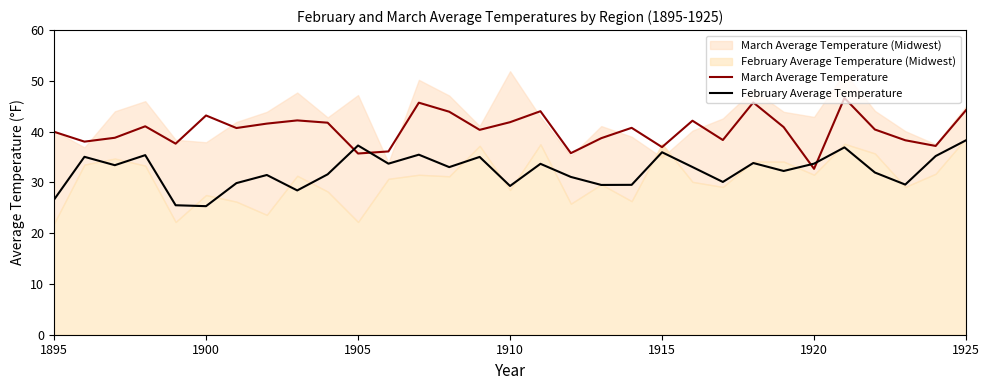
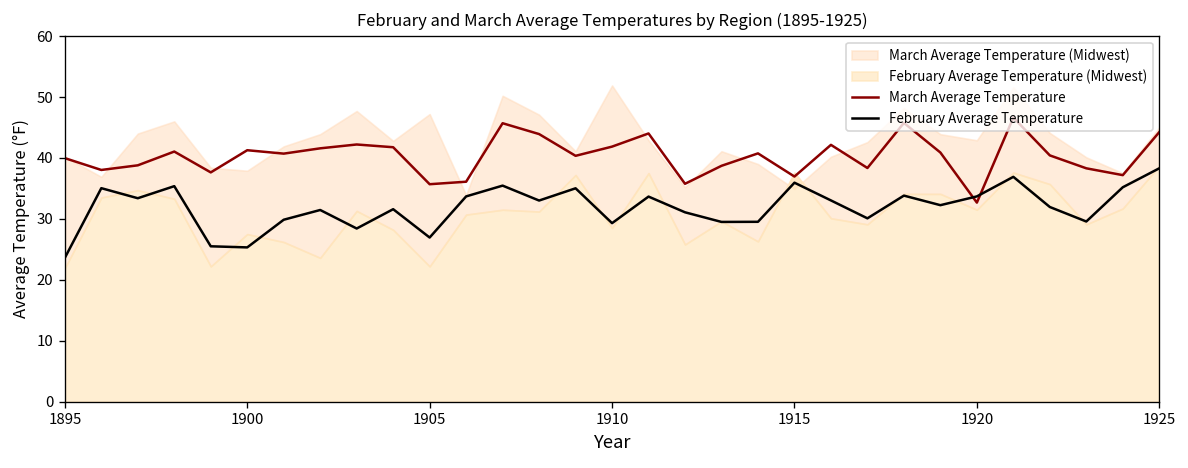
February Average Temperature, 1895: 27 -> 24
March Average Temperature, 1900: 43 -> 41
February Average Temperature, 1905: 37 -> 27
